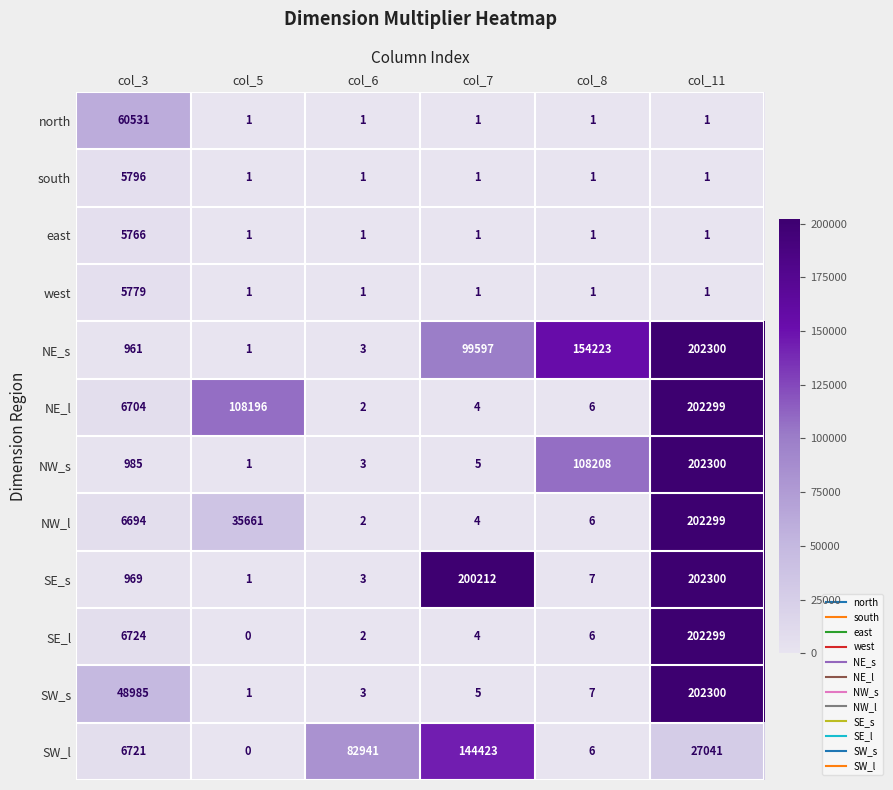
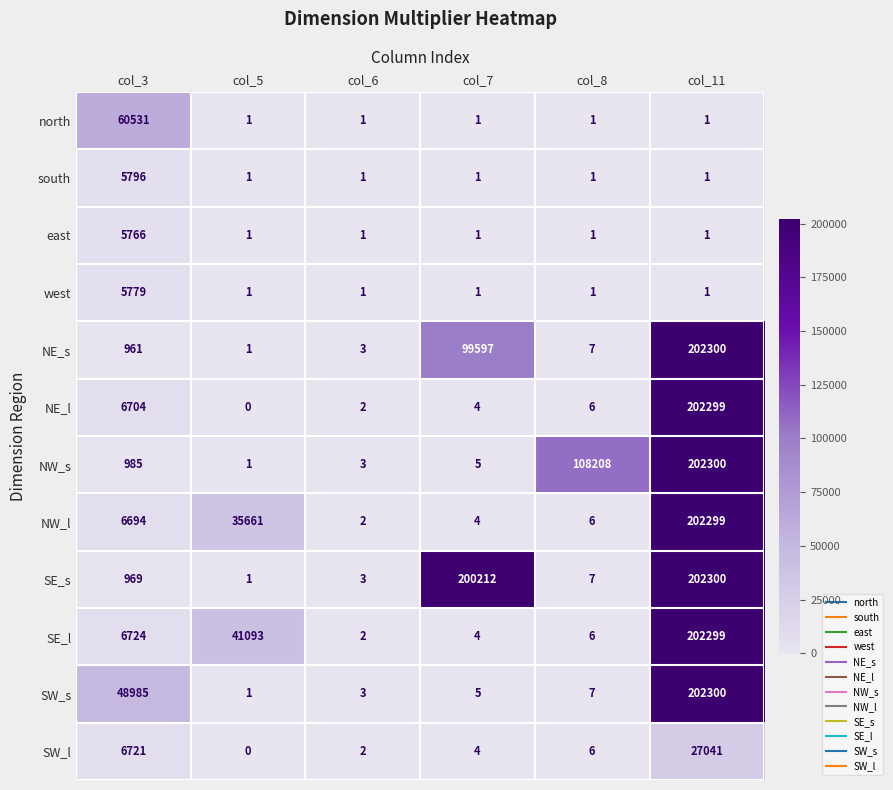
NE_s, col_8: 154223 -> 7
NE_l, col_5: 108196 -> 0
SE_l, col_5: 0 -> 41093
SW_l, col_6: 82941 -> 2
SW_l, col_7: 144423 -> 4
